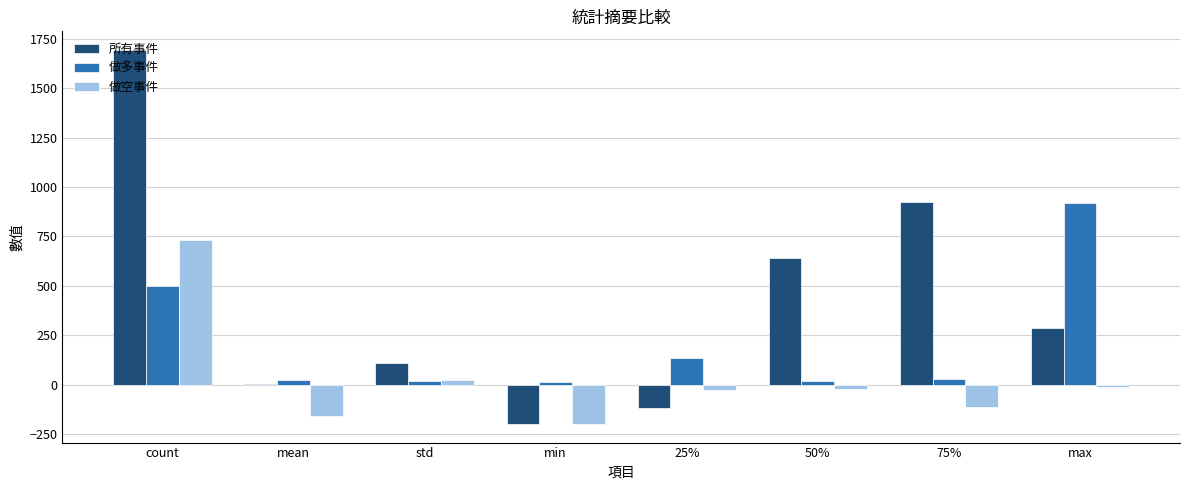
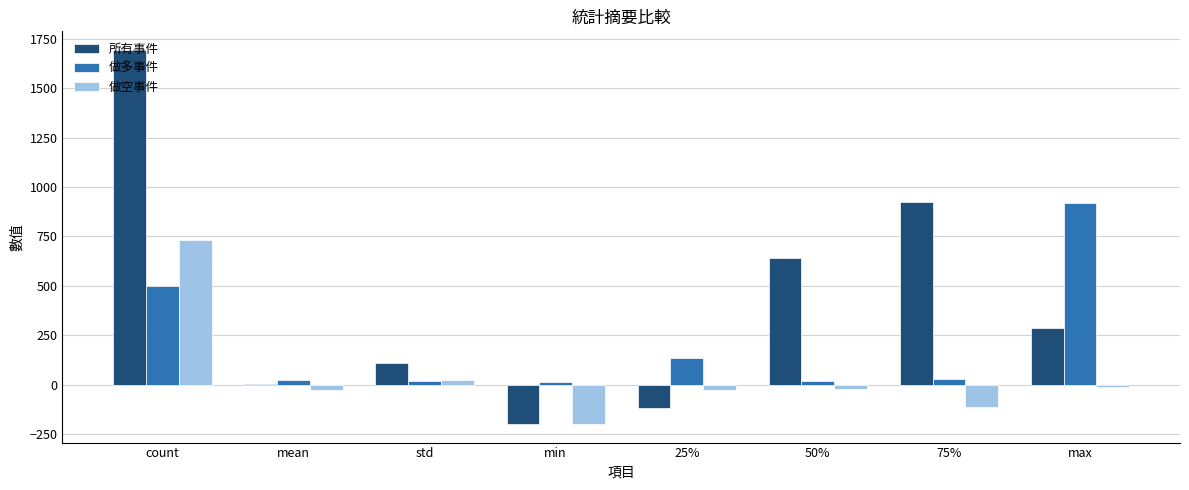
做空事件, mean: -160 -> -30
